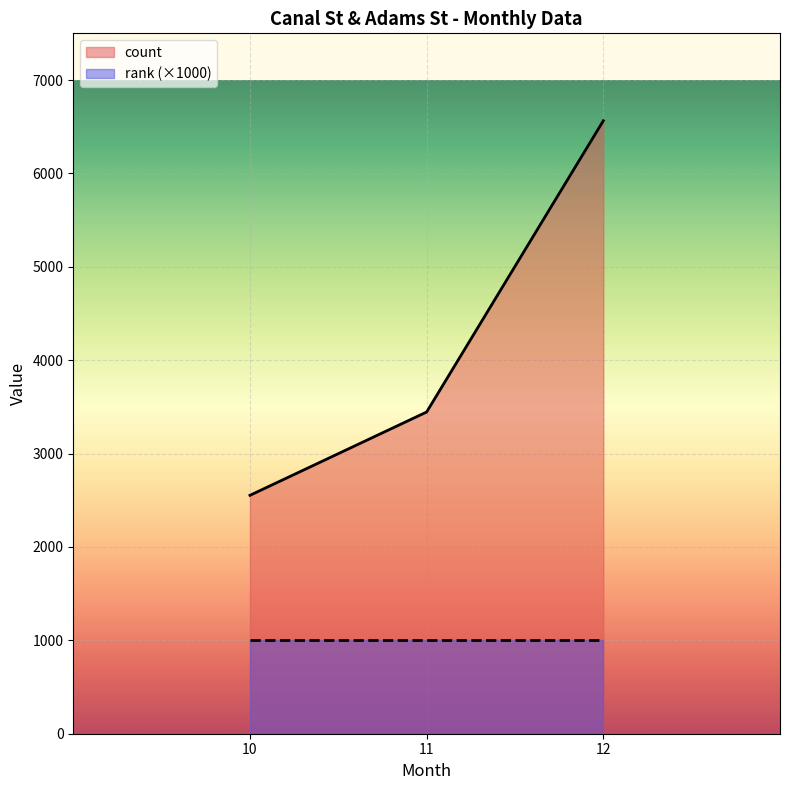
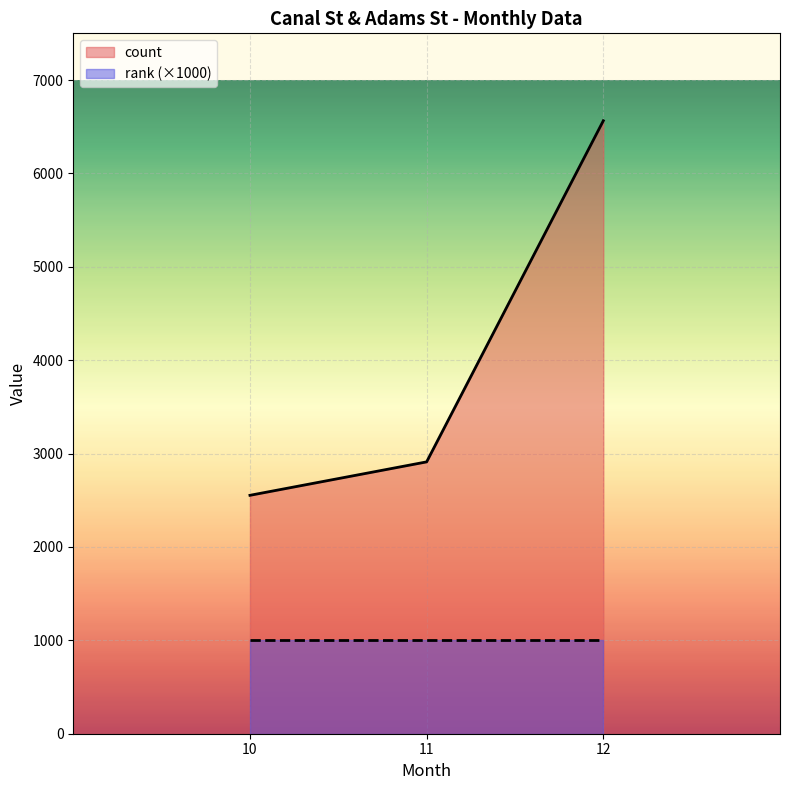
count, 11: 3400 -> 2900
